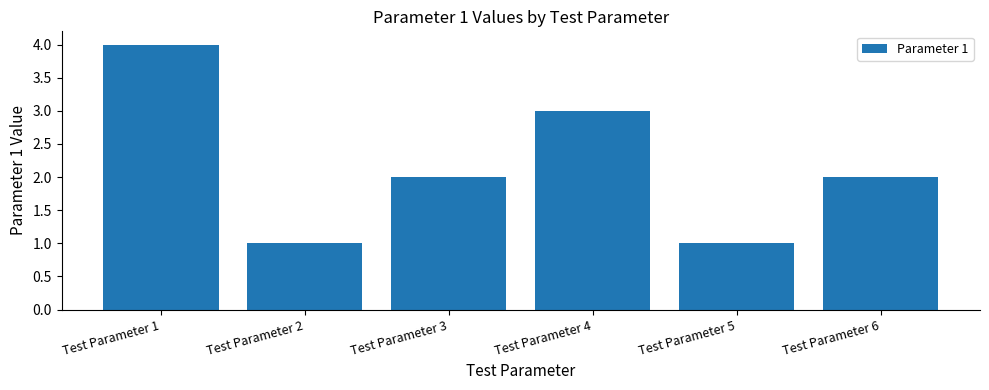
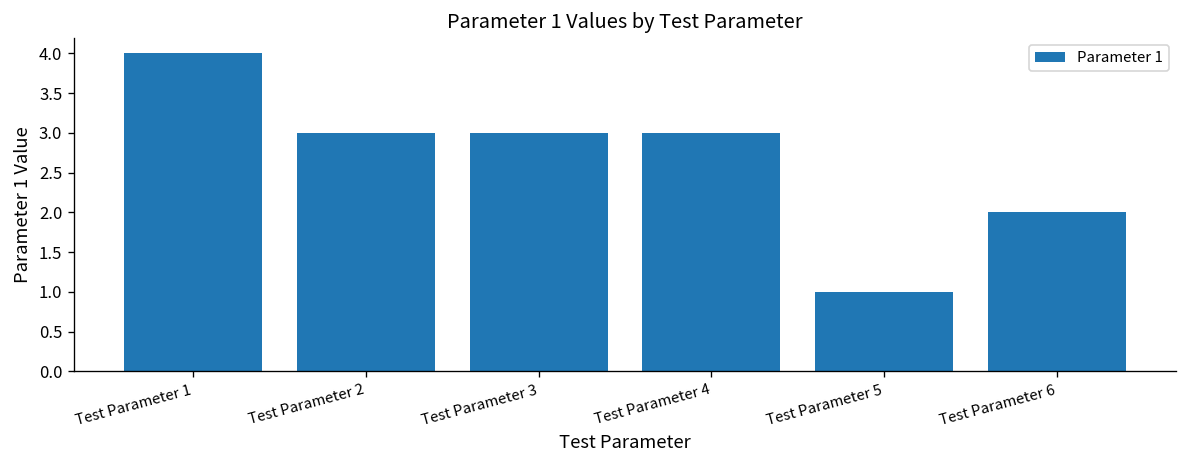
Test Parameter 2: 1 -> 3
Test Parameter 3: 2 -> 3
